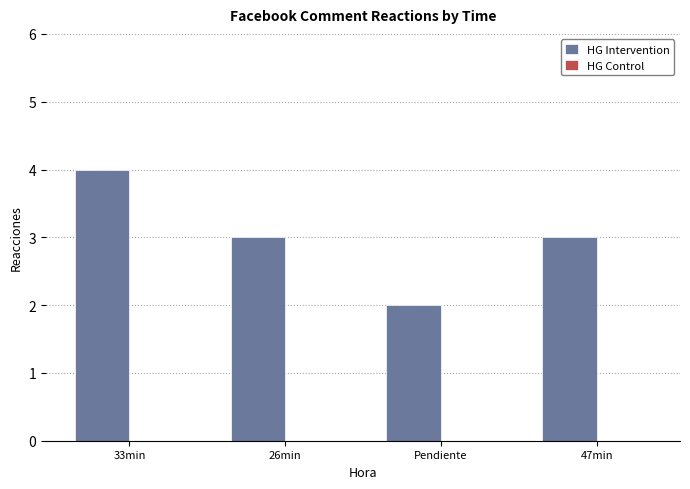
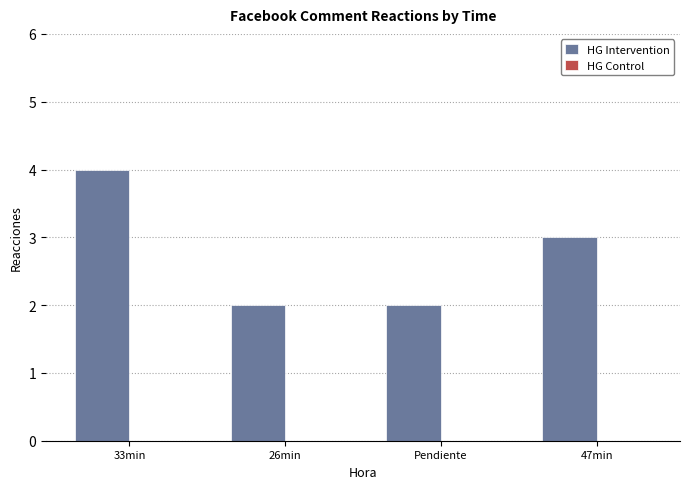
HG Intervention, 26min: 3 -> 2
